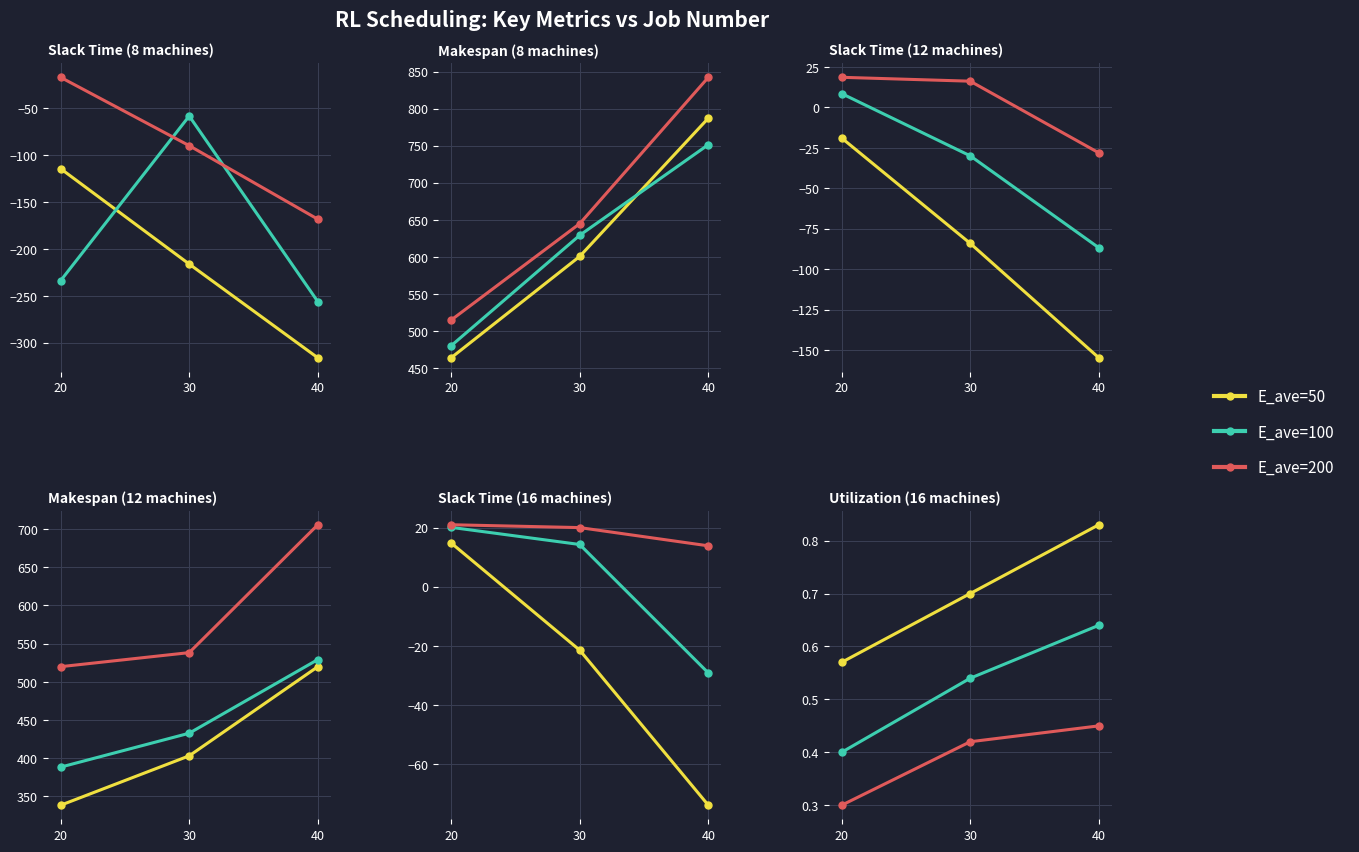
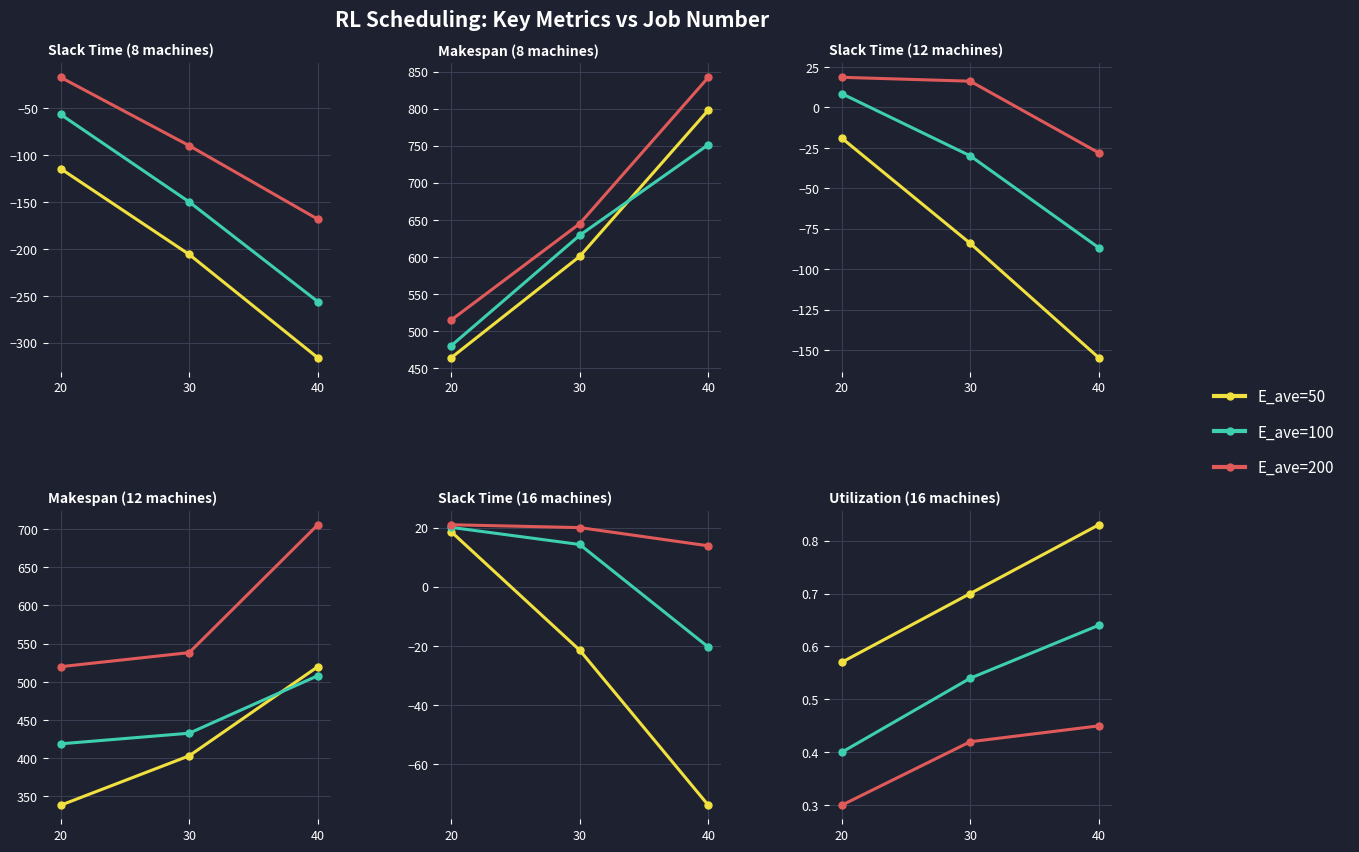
Slack Time (8 machines), E_ave=100, 20: -230 -> -60
Slack Time (8 machines), E_ave=50, 30: -220 -> -210
Slack Time (8 machines), E_ave=100, 30: -60 -> -150
Makespan (8 machines), E_ave=50, 40: 790 -> 800
Makespan (12 machines), E_ave=100, 20: 390 -> 420
Makespan (12 machines), E_ave=100, 40: 530 -> 510
Slack Time (16 machines), E_ave=50, 20: 15 -> 19
Slack Time (16 machines), E_ave=100, 40: -29 -> -20
